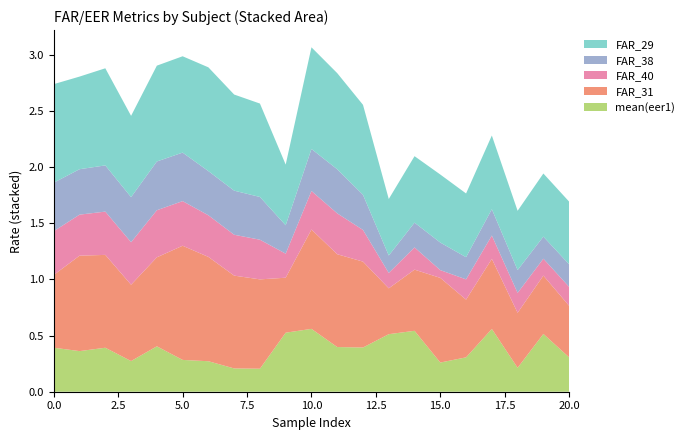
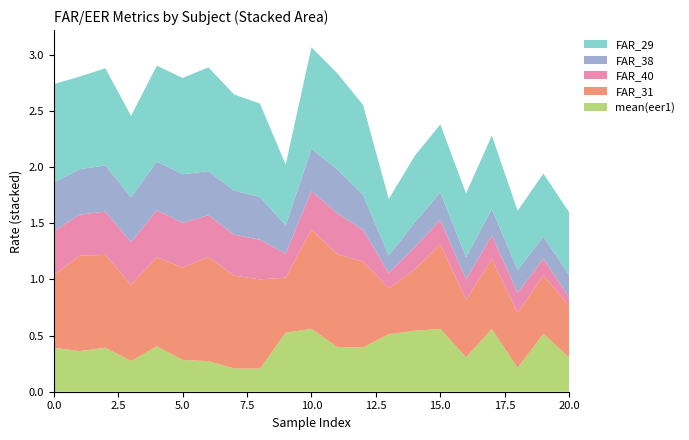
FAR_31, 5.0: 1.02 -> 0.82
mean(eer1), 15.0: 0.26 -> 0.56
FAR_40, 15.0: 0.07 -> 0.22
FAR_40, 20.0: 0.17 -> 0.07
